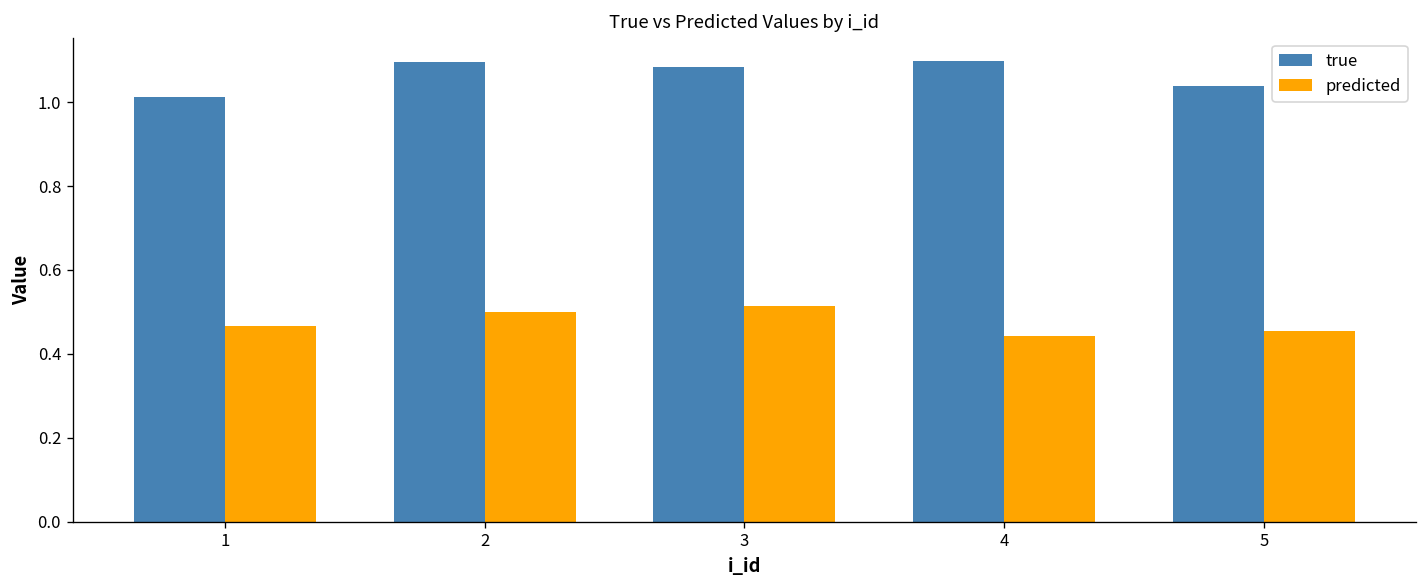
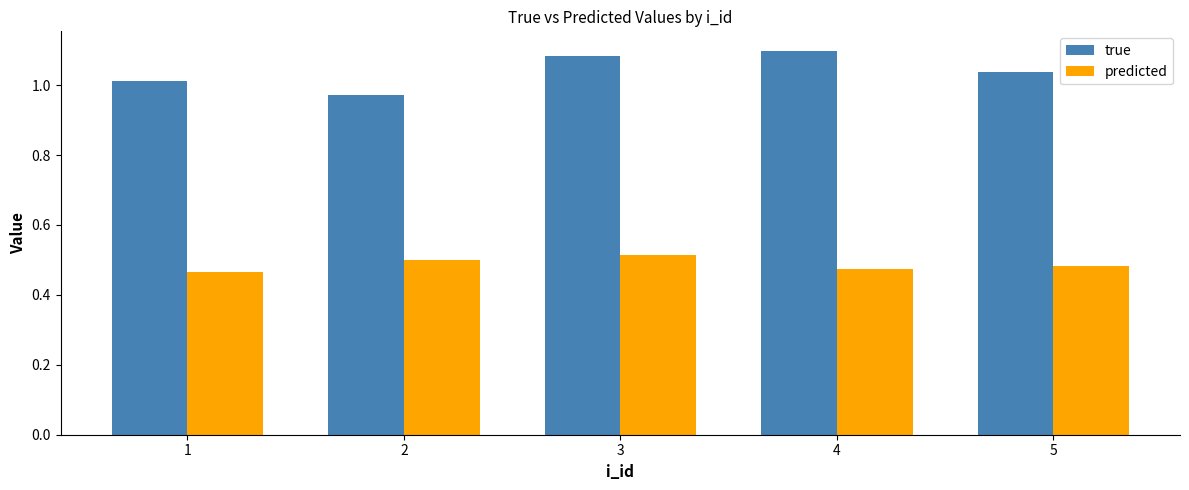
true, 2: 1.10 -> 0.97
predicted, 4: 0.44 -> 0.47
predicted, 5: 0.45 -> 0.48
